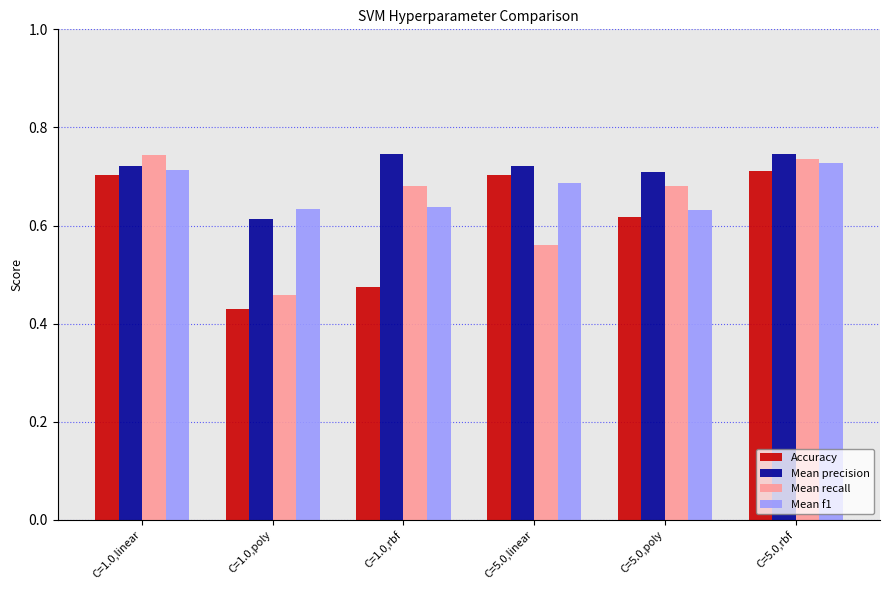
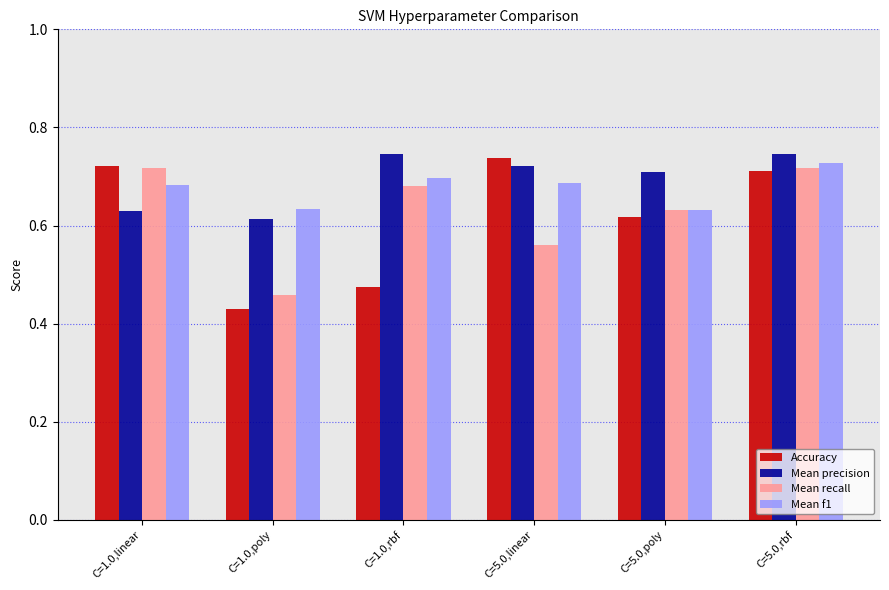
Accuracy, C=1.0,linear: 0.70 -> 0.72
Mean precision, C=1.0,linear: 0.72 -> 0.63
Mean recall, C=1.0,linear: 0.74 -> 0.72
Mean f1, C=1.0,linear: 0.71 -> 0.68
Mean f1, C=1.0,rbf: 0.64 -> 0.70
Accuracy, C=5.0,linear: 0.70 -> 0.74
Mean recall, C=5.0,poly: 0.68 -> 0.63
Mean recall, C=5.0,rbf: 0.74 -> 0.72
